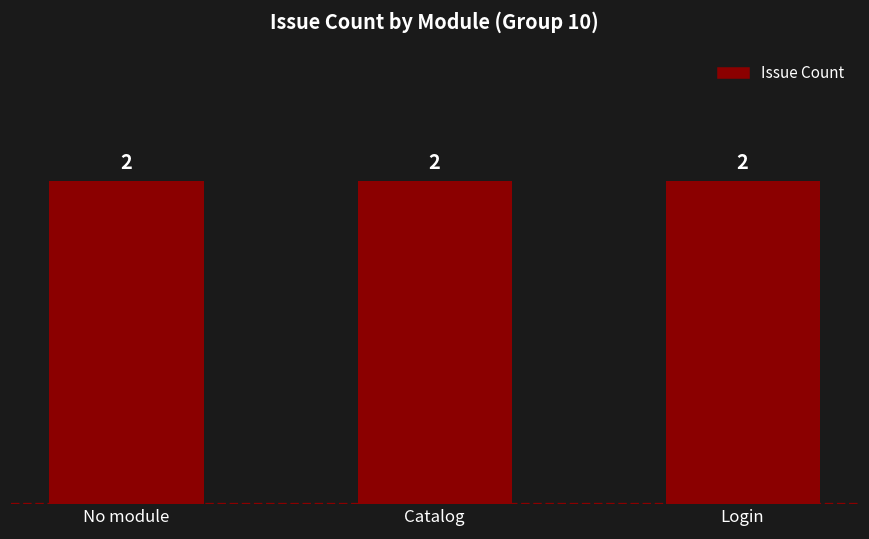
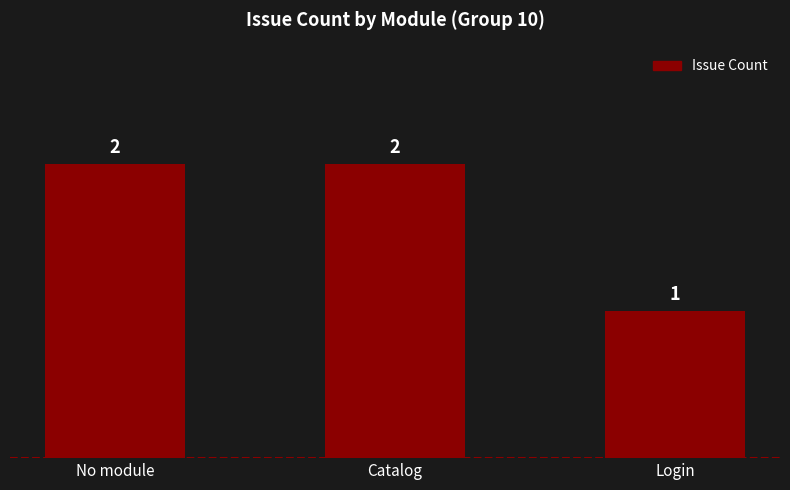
Login: 2 -> 1
